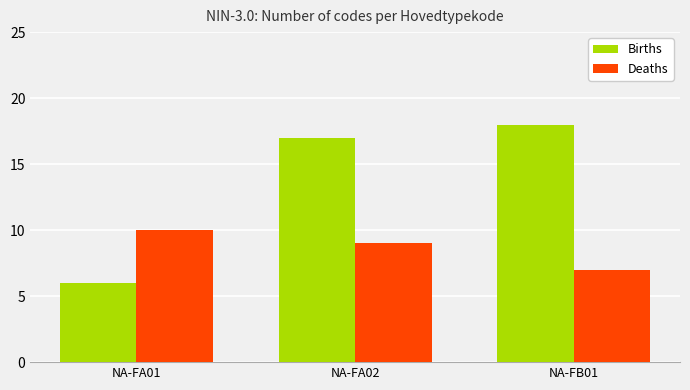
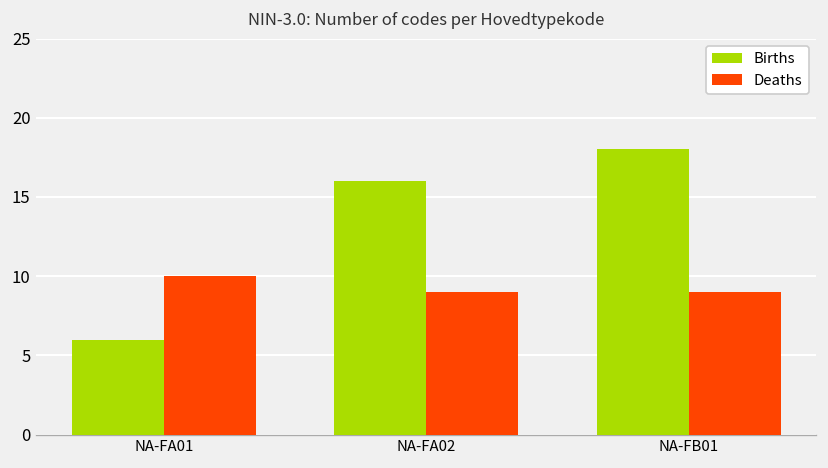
Births, NA-FA02: 17 -> 16
Deaths, NA-FB01: 7 -> 9
